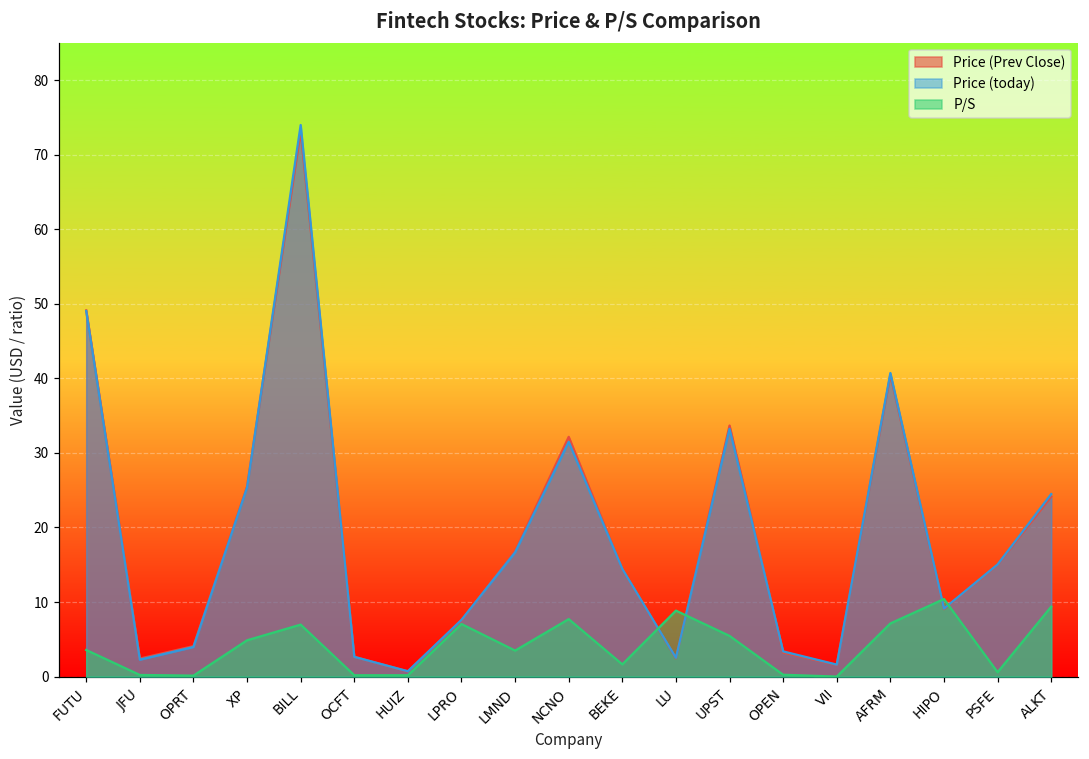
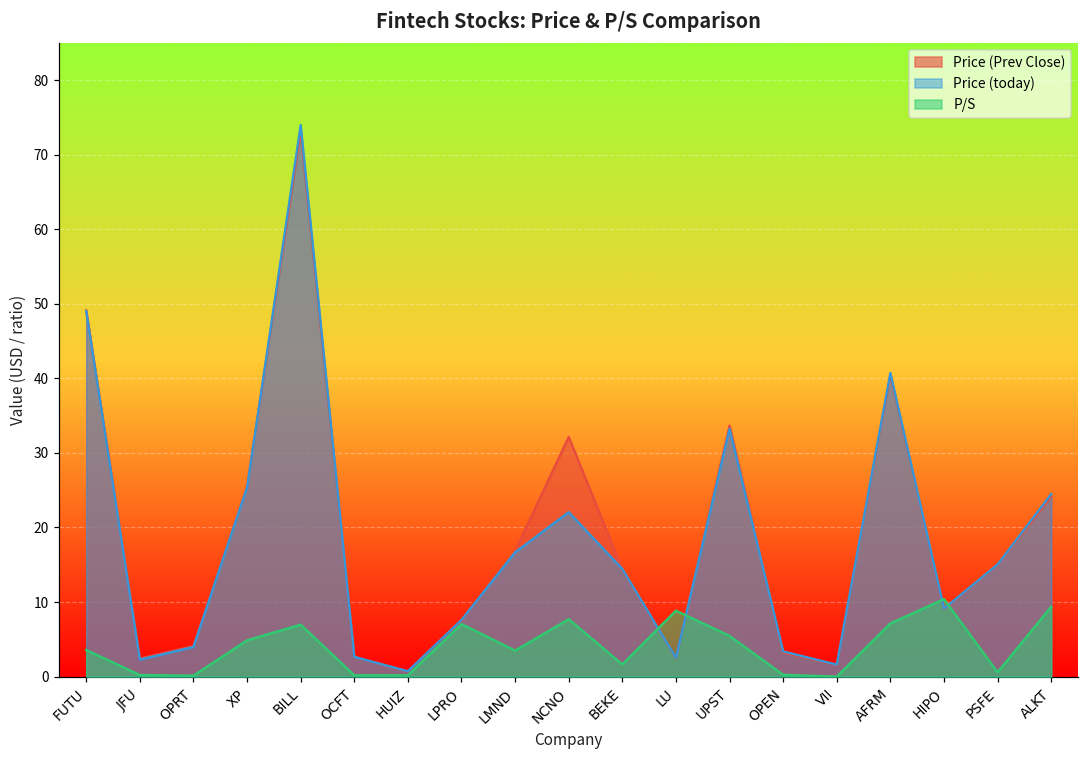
Price (today), NCNO: 31 -> 22
